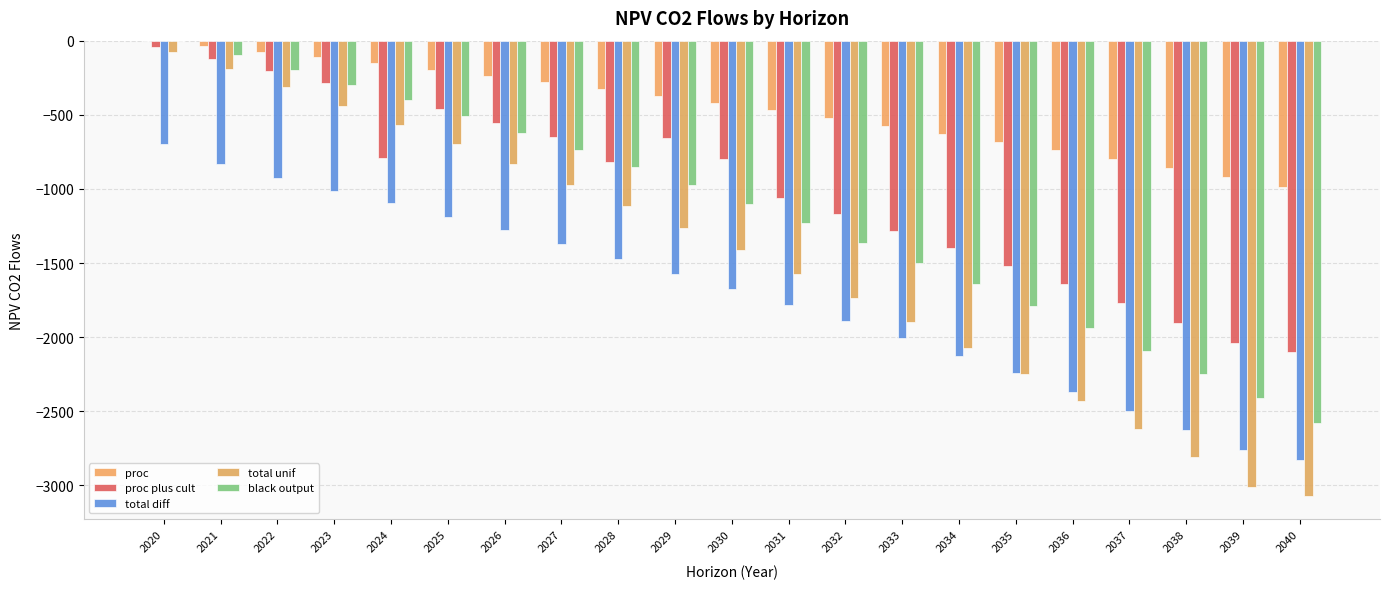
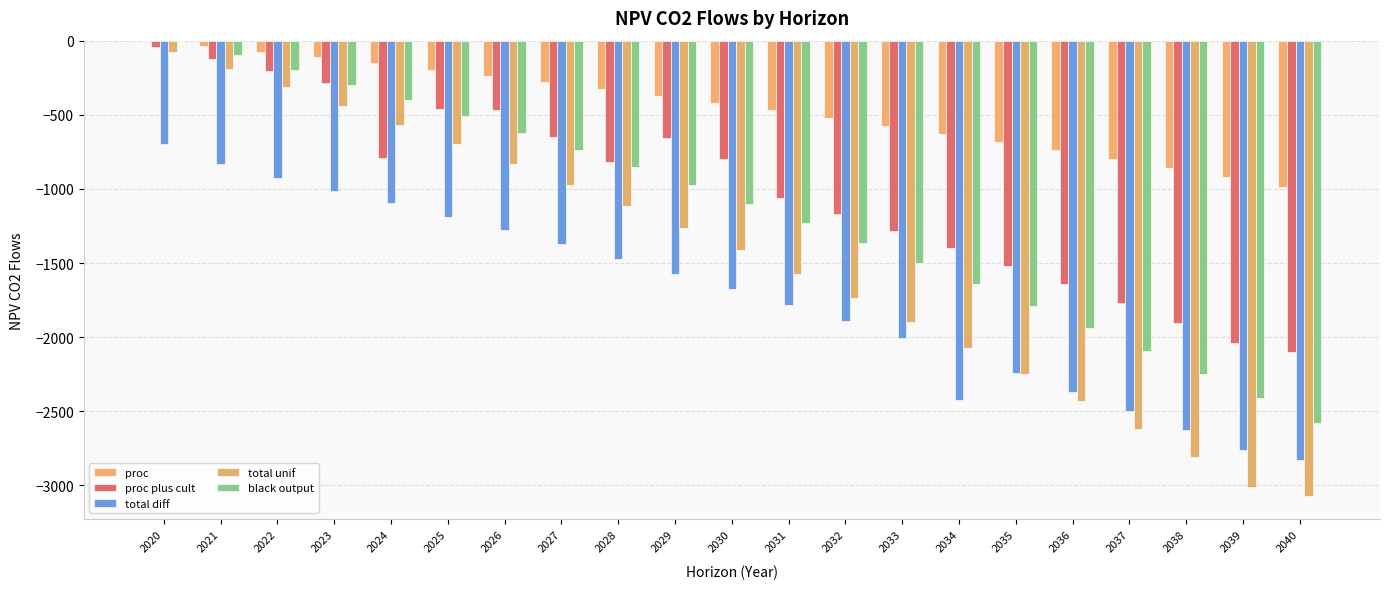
proc plus cult, 2026: -560 -> -470
total diff, 2034: -2120 -> -2430
